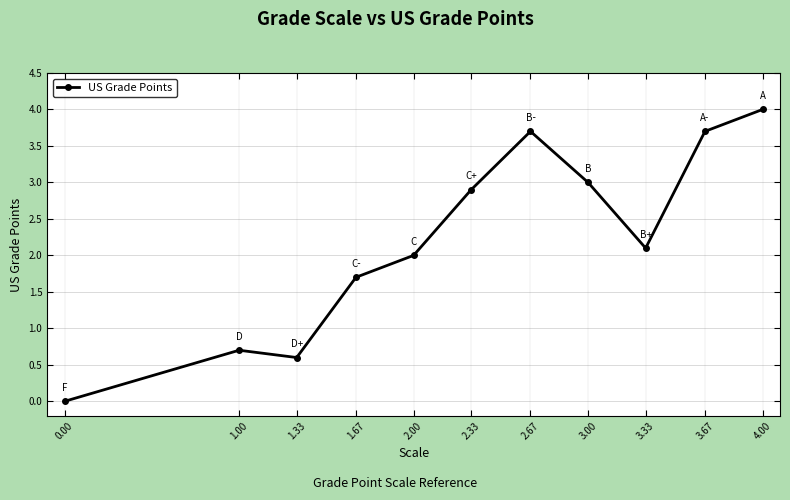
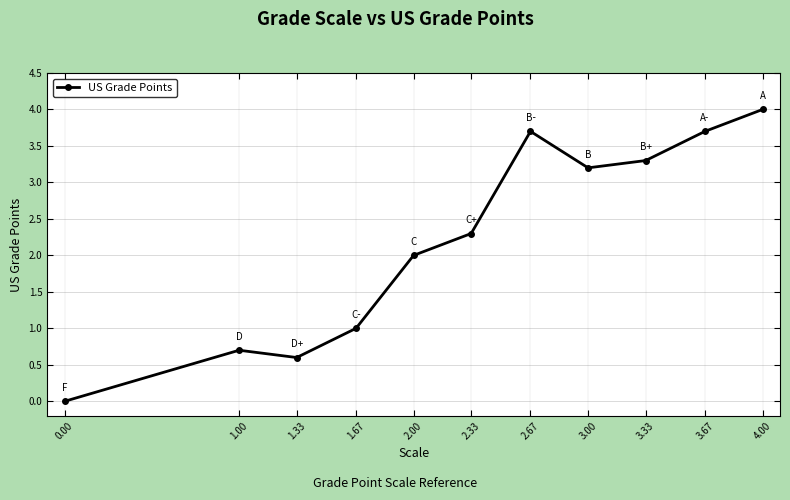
1.67: 1.7 -> 1.0
2.33: 2.9 -> 2.3
3.00: 3.0 -> 3.2
3.33: 2.1 -> 3.3
